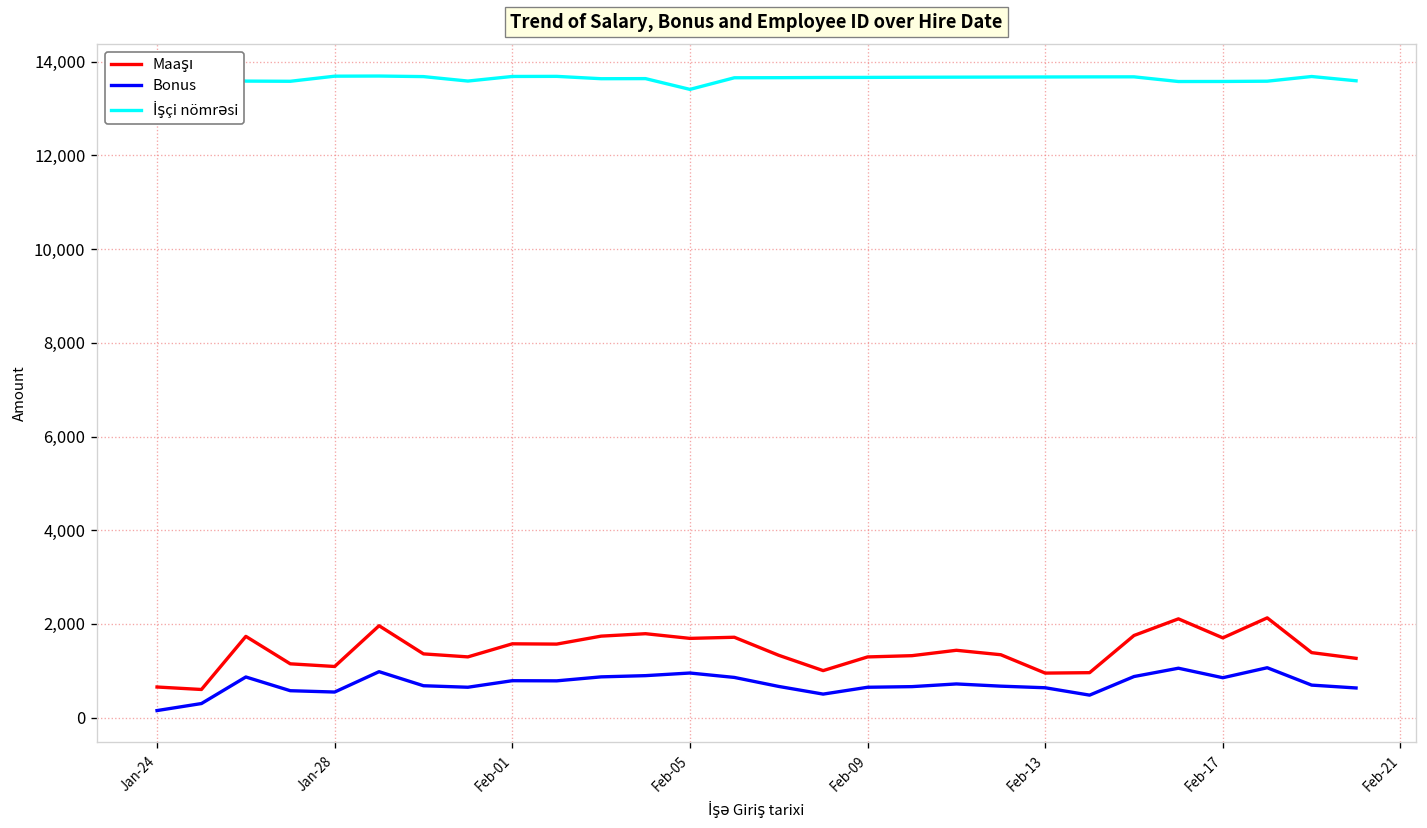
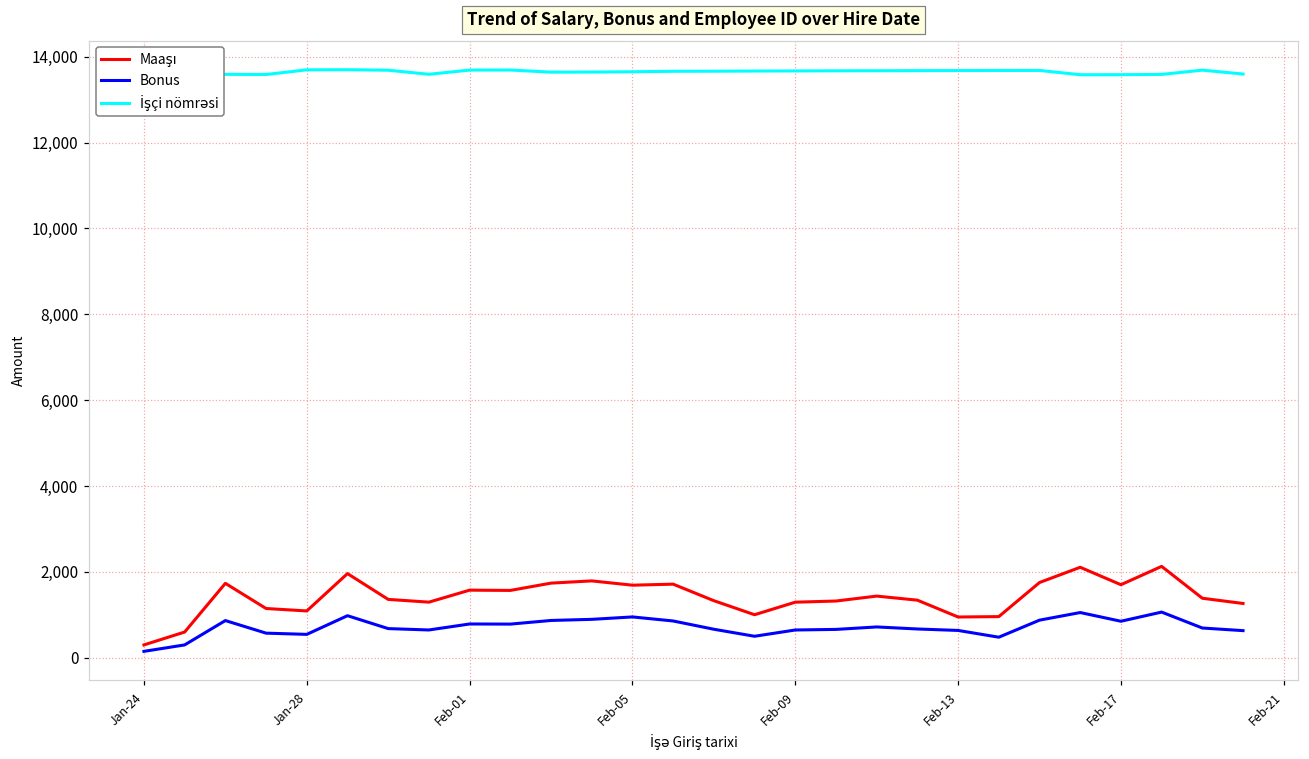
Maaşı, Jan-24: 700 -> 300
İşçi nömrəsi, Feb-05: 13,400 -> 13,600
